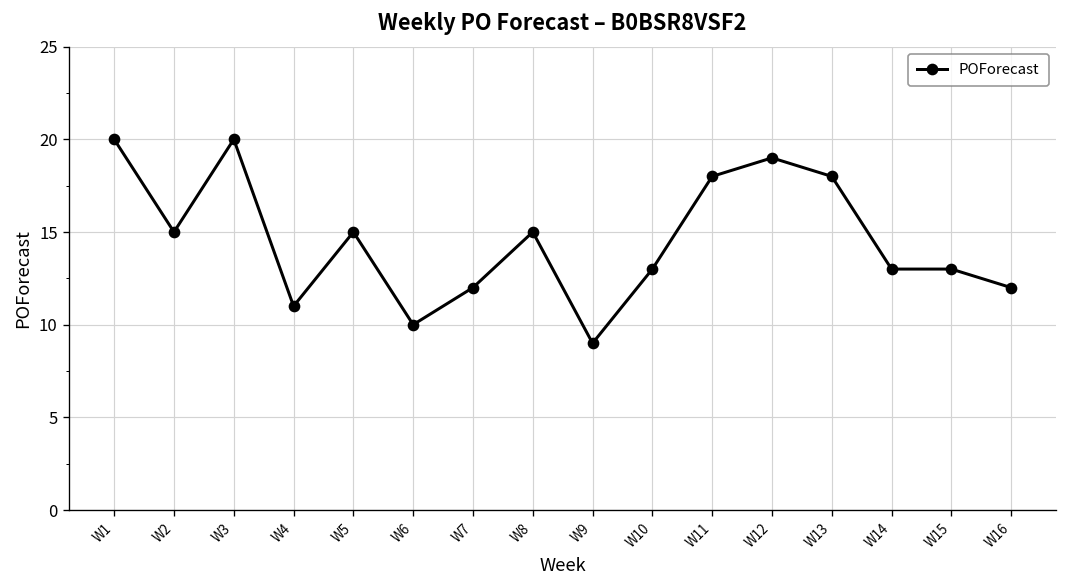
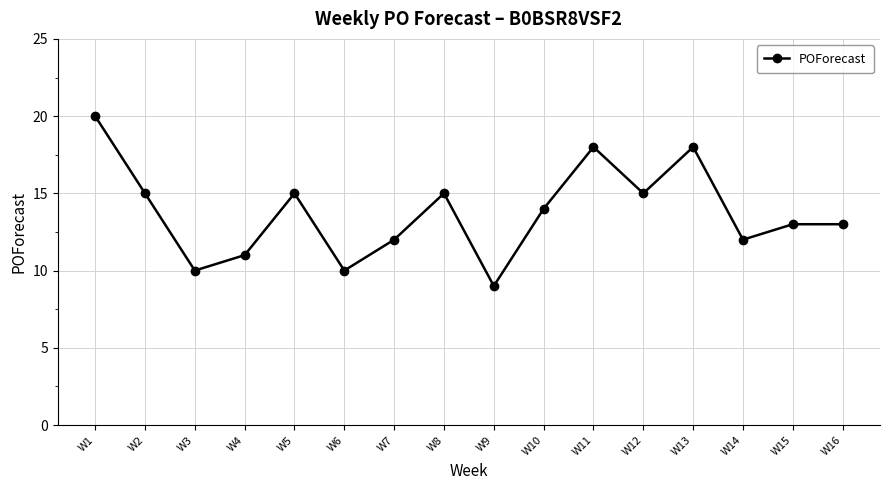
W3: 20 -> 10
W10: 13 -> 14
W12: 19 -> 15
W14: 13 -> 12
W16: 12 -> 13
